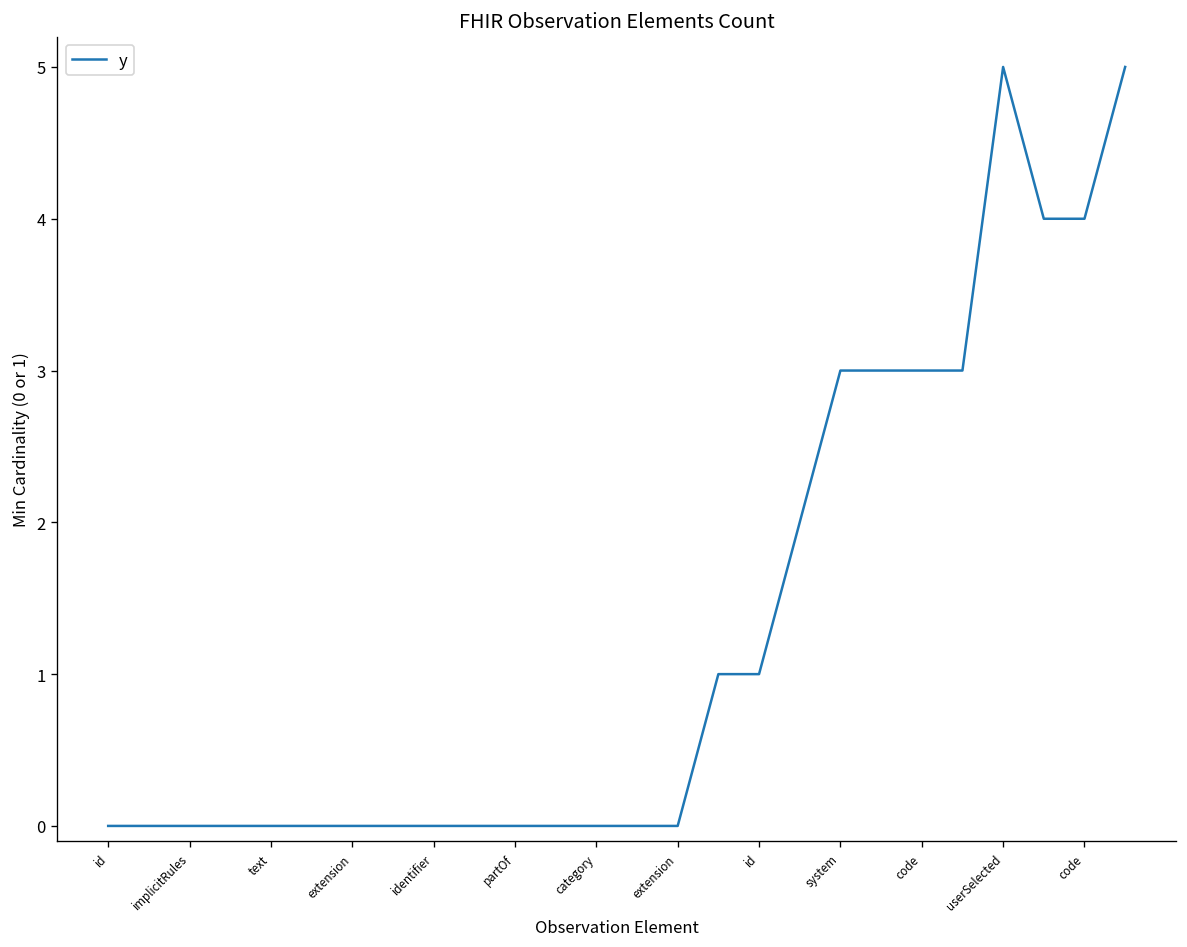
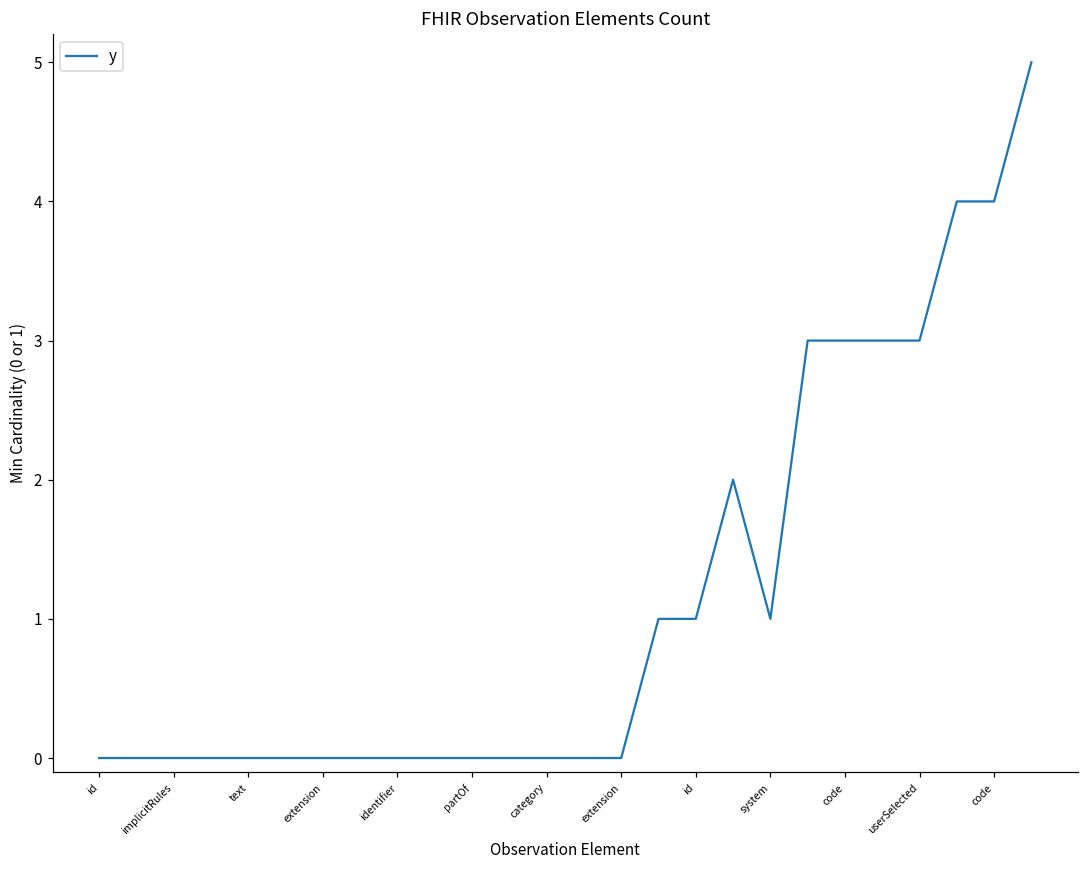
system: 3 -> 1
userSelected: 5 -> 3
